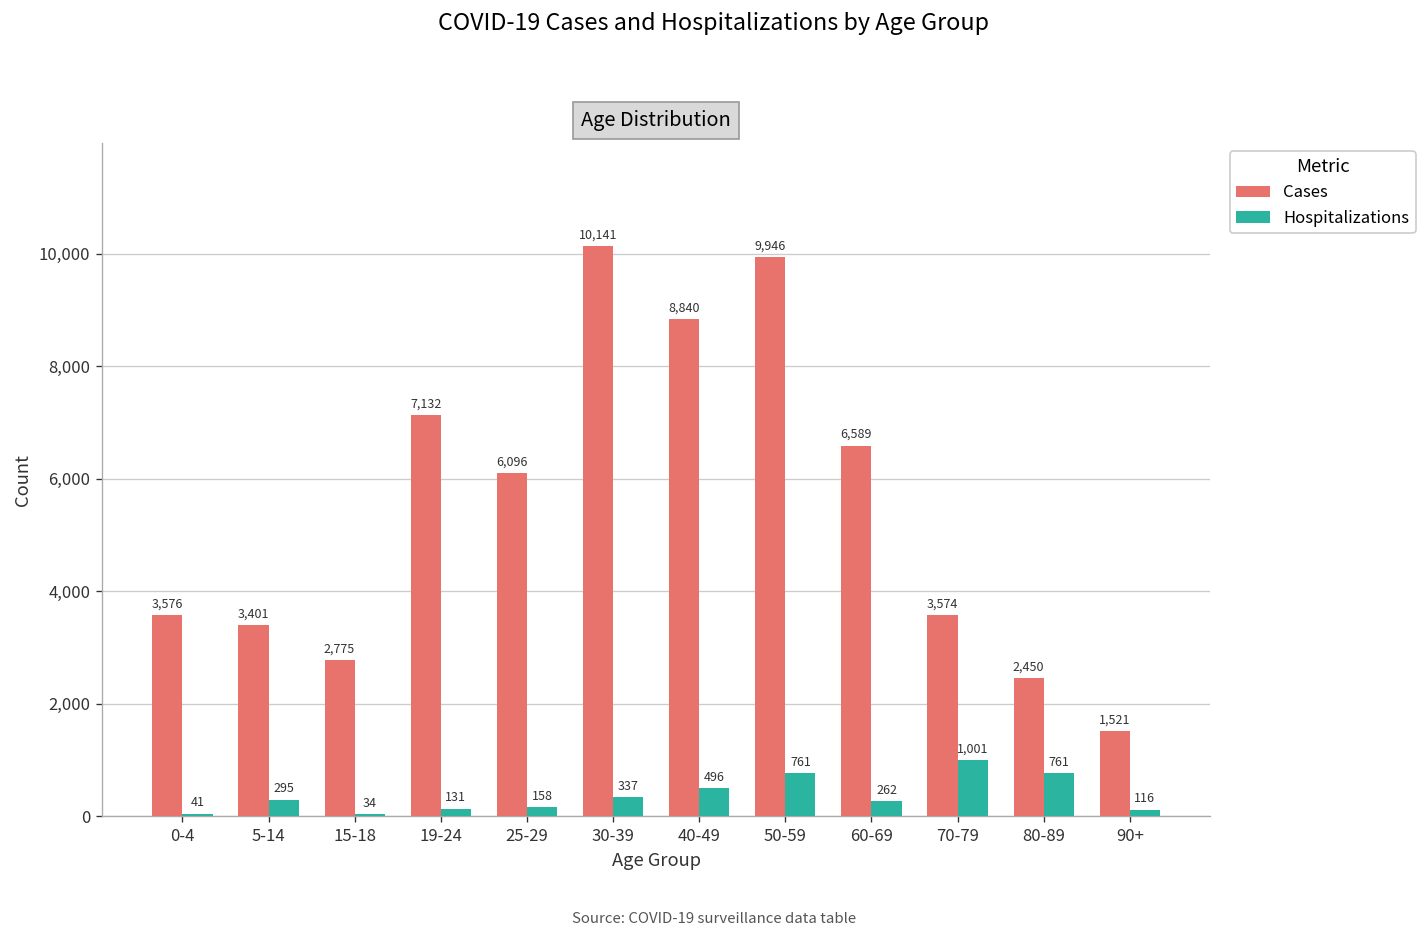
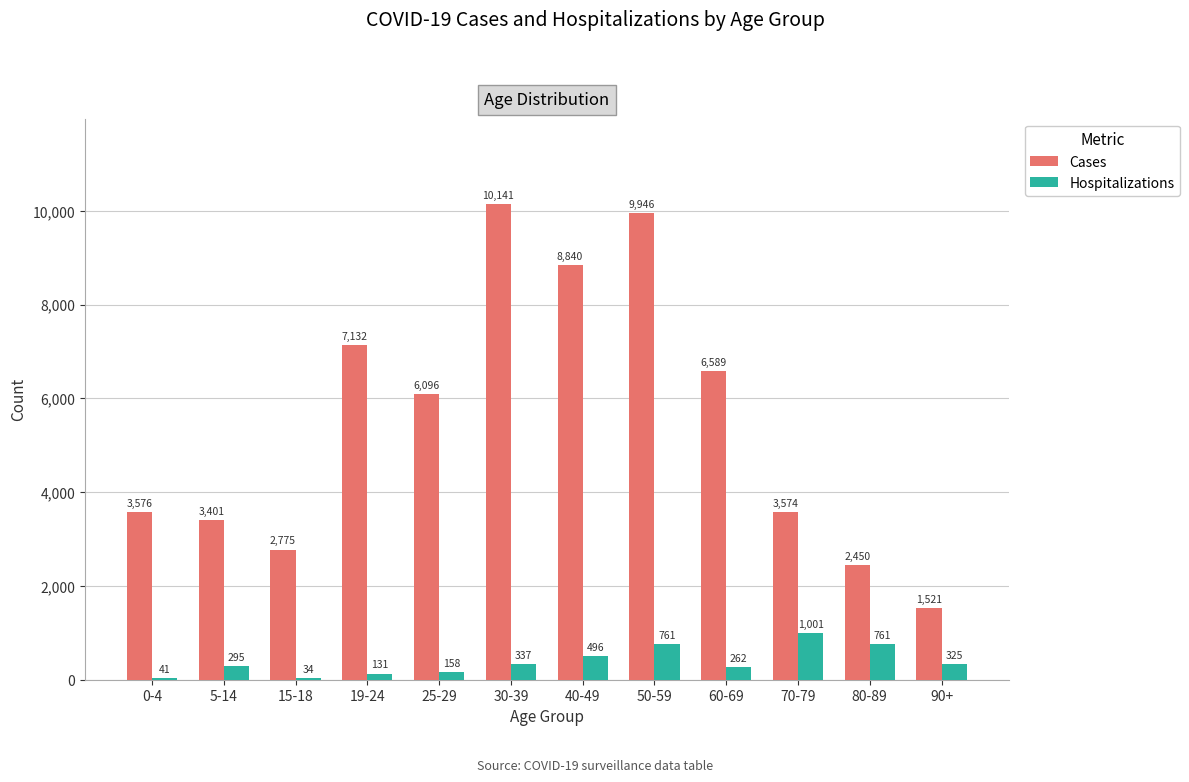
Hospitalizations, 90+: 116 -> 325
